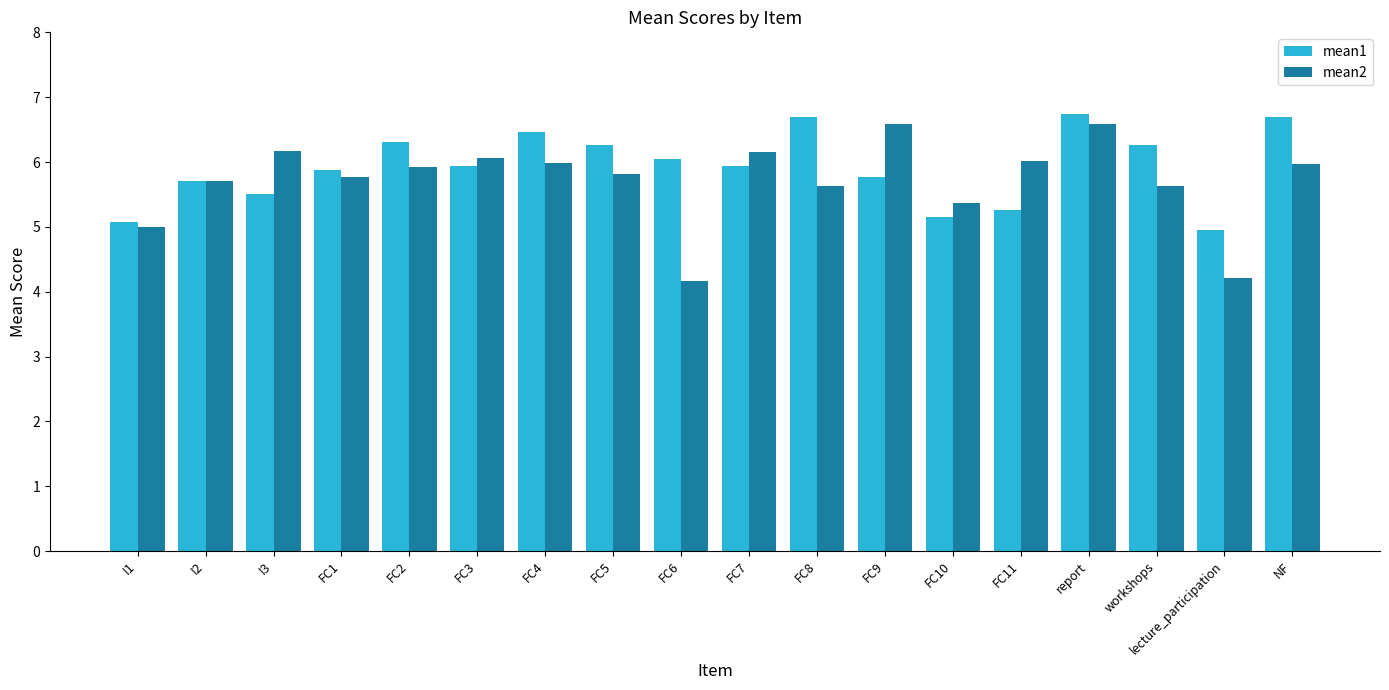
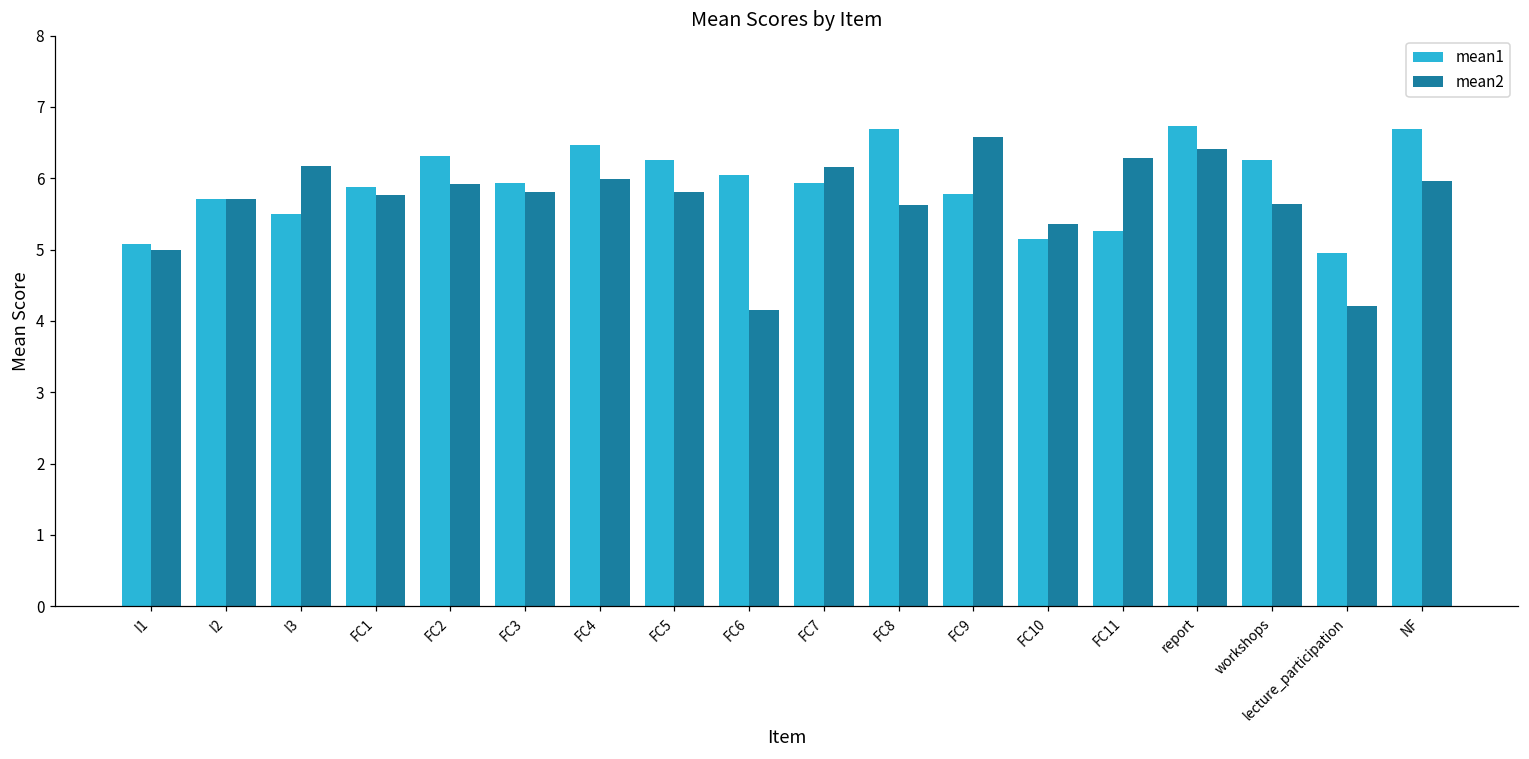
mean2, FC3: 6.1 -> 5.8
mean2, FC11: 6.0 -> 6.3
mean2, report: 6.6 -> 6.4
